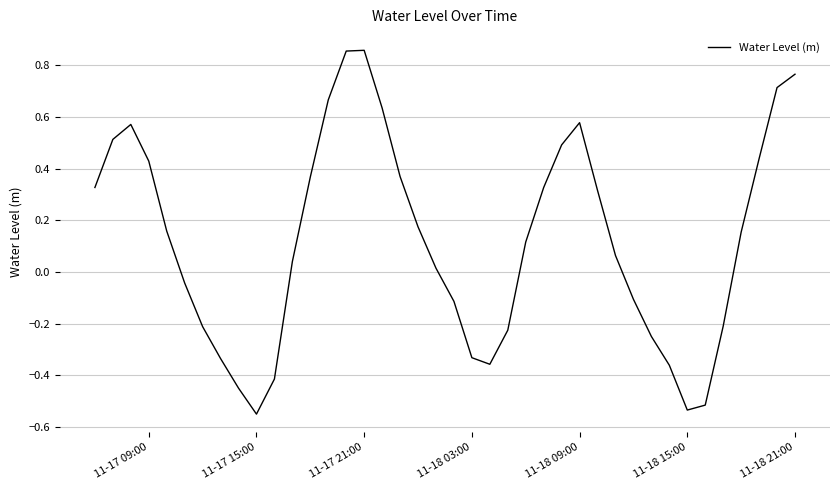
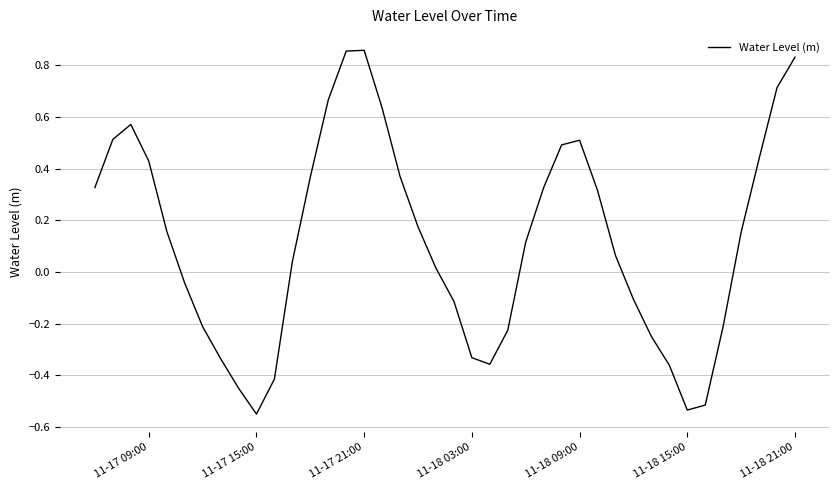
11-18 09:00: 0.58 -> 0.51
11-18 21:00: 0.76 -> 0.83
